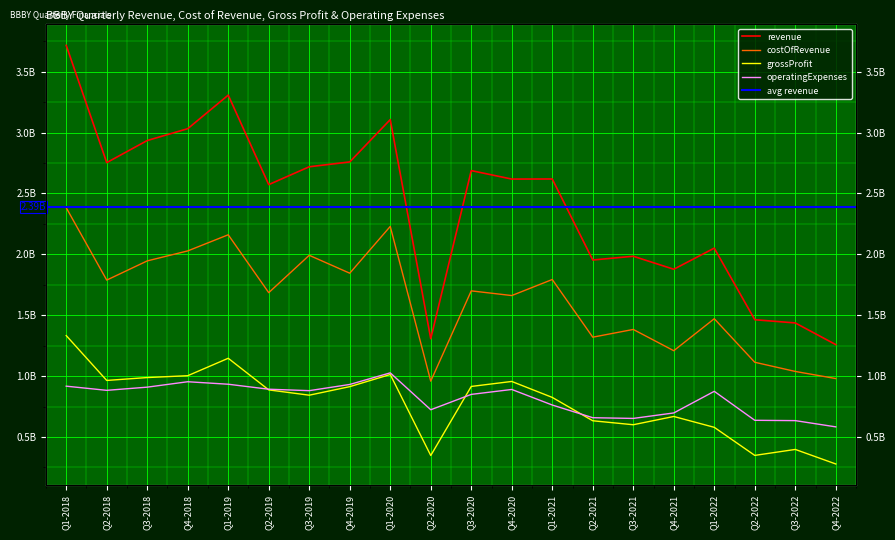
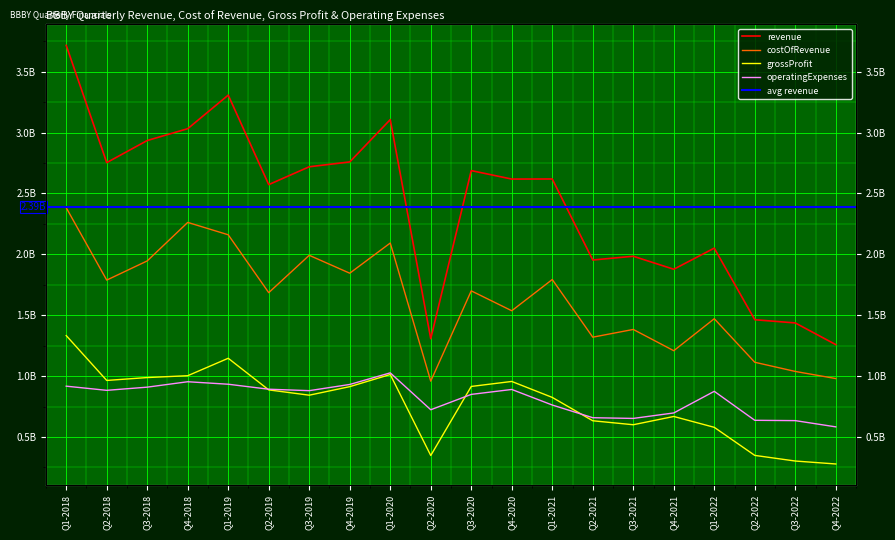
costOfRevenue, Q4-2018: 2030000000 -> 2260000000
costOfRevenue, Q1-2020: 2230000000 -> 2090000000
costOfRevenue, Q4-2020: 1660000000 -> 1540000000
grossProfit, Q3-2022: 400000000 -> 300000000
